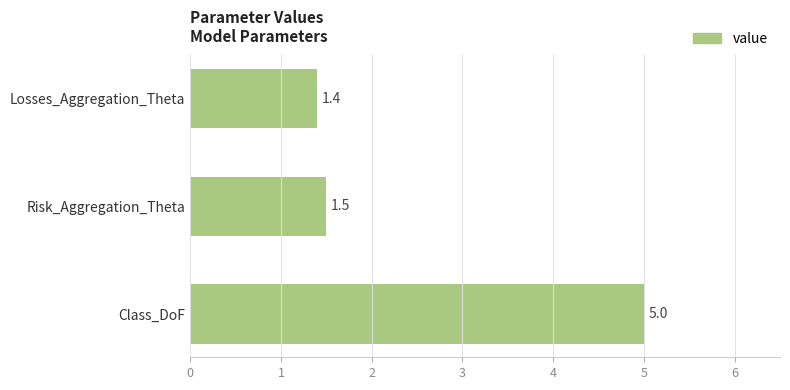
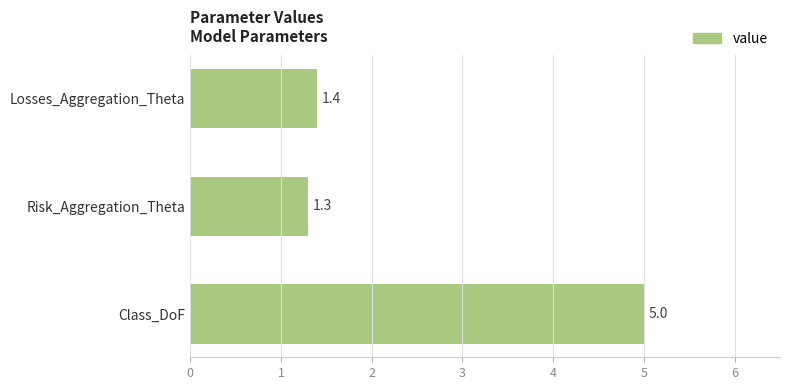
Risk_Aggregation_Theta: 1.5 -> 1.3
